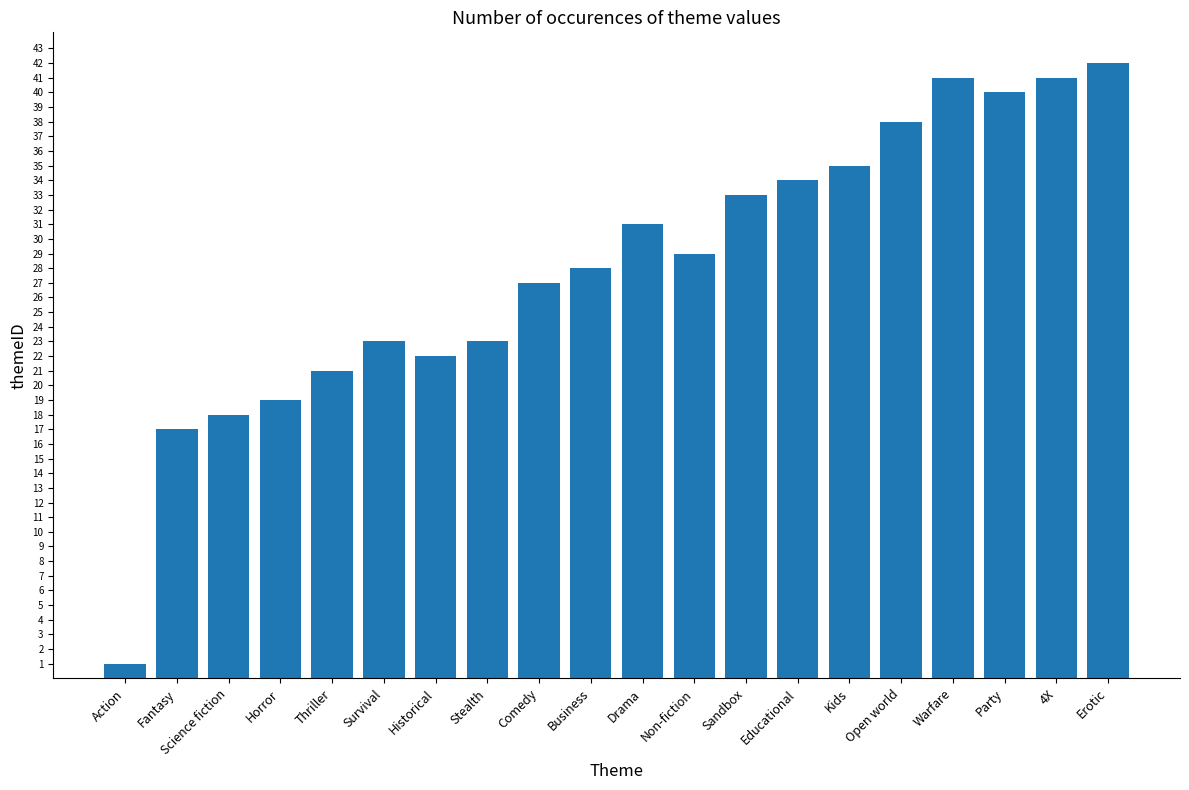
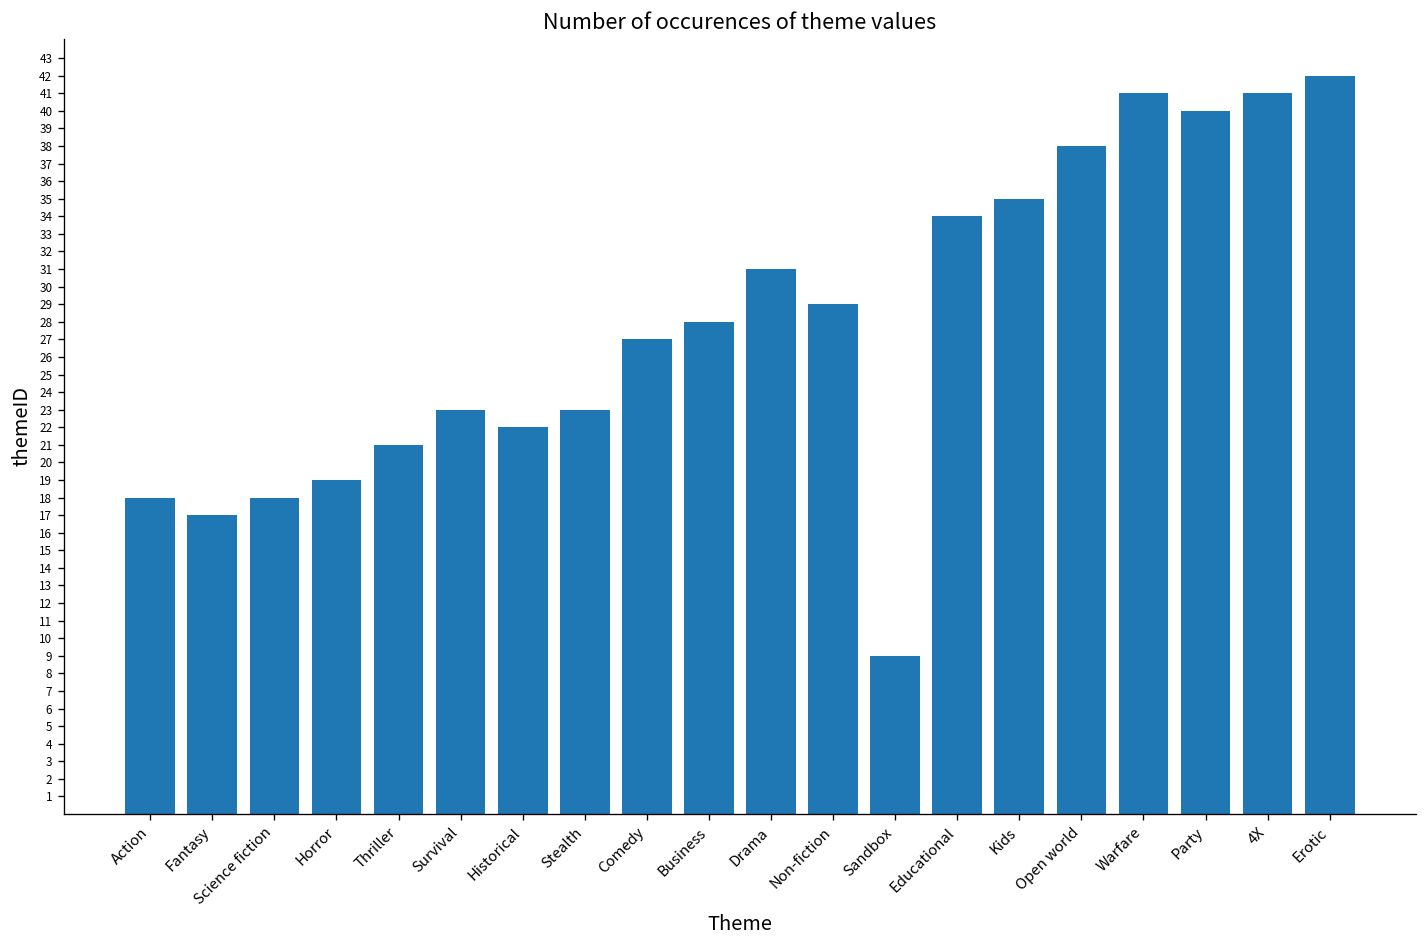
Action: 1 -> 18
Sandbox: 33 -> 9
